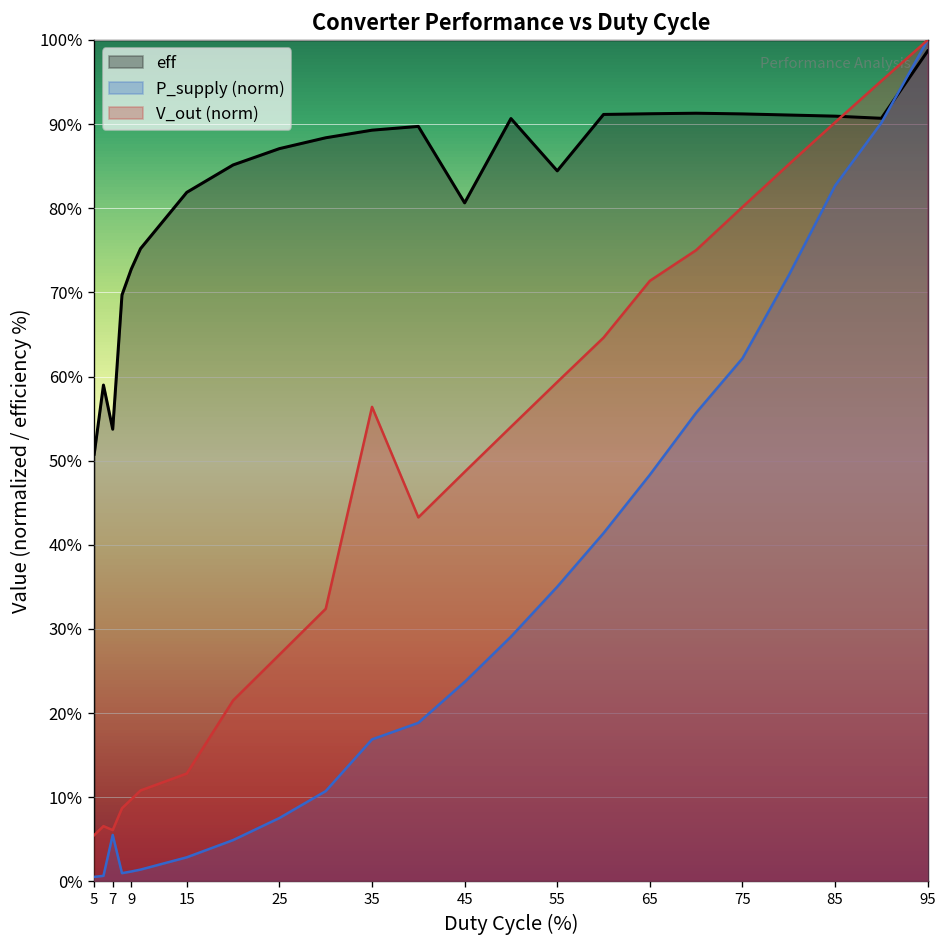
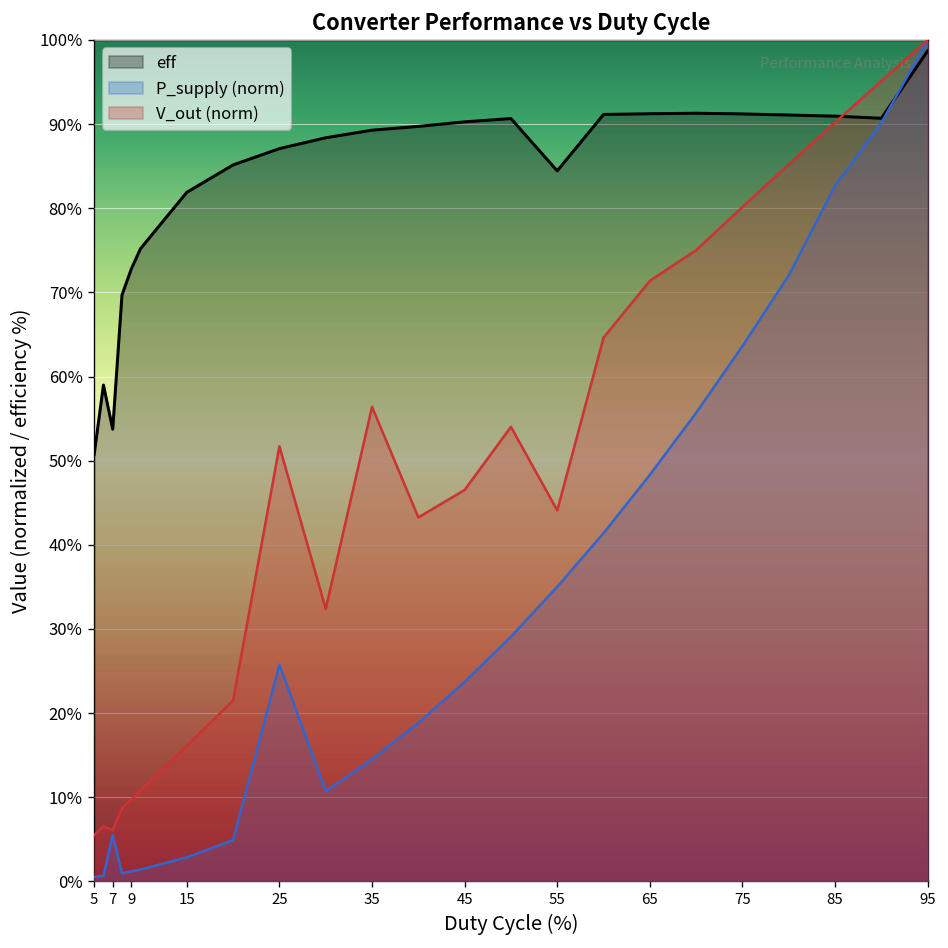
V_out (norm), 15: 13% -> 16%
P_supply (norm), 25: 8% -> 26%
V_out (norm), 25: 27% -> 52%
P_supply (norm), 35: 17% -> 14%
eff, 45: 81% -> 90%
V_out (norm), 45: 49% -> 47%
V_out (norm), 55: 59% -> 44%
P_supply (norm), 75: 62% -> 64%
